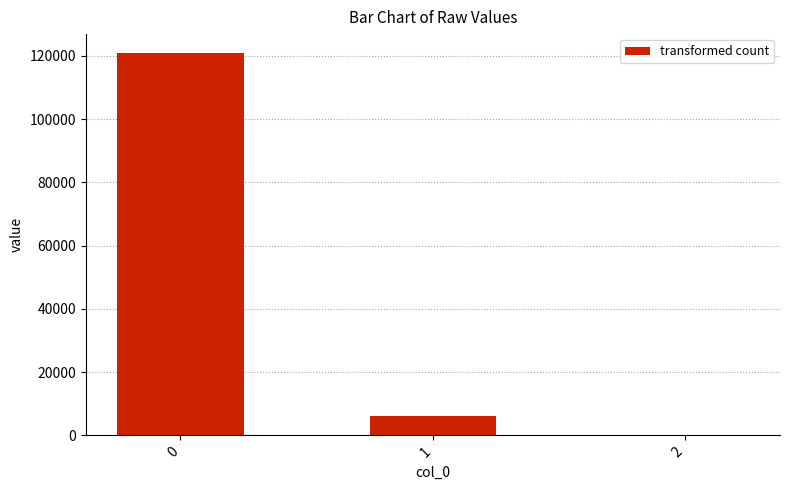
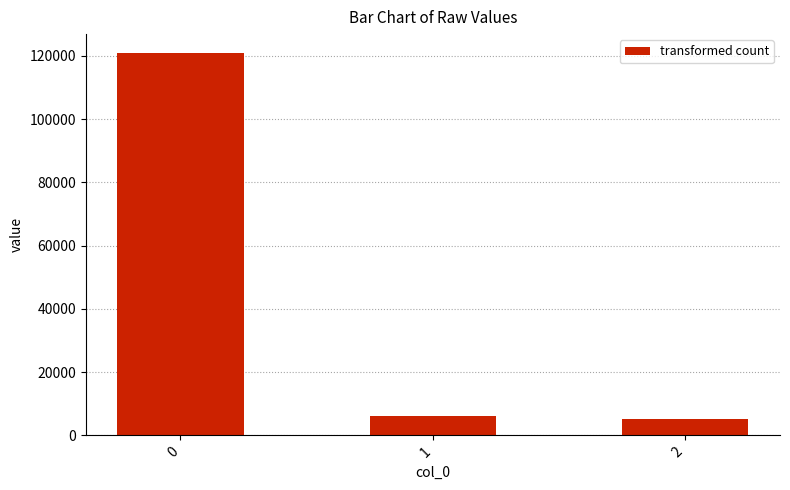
2: 0 -> 5000
